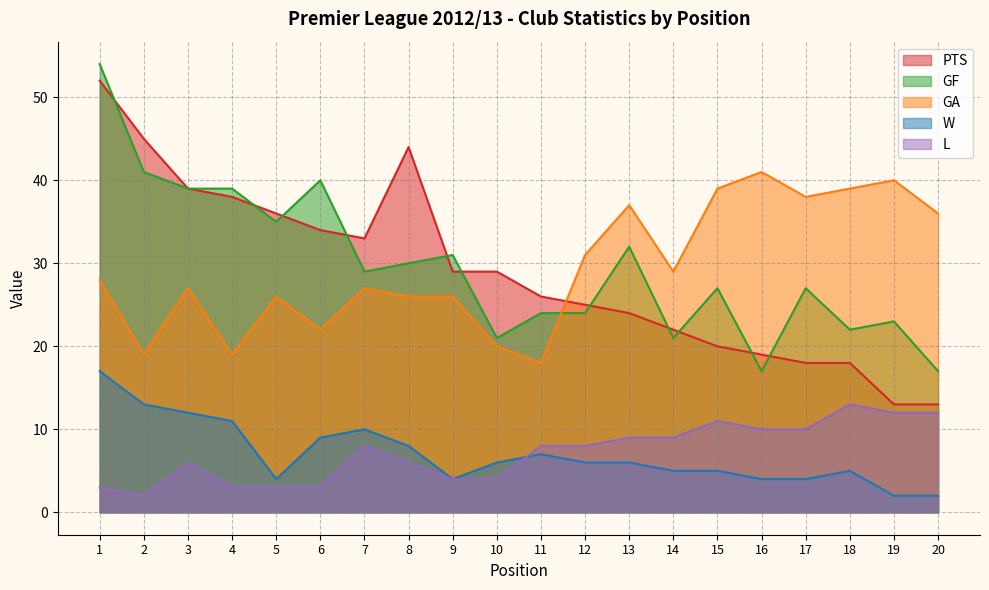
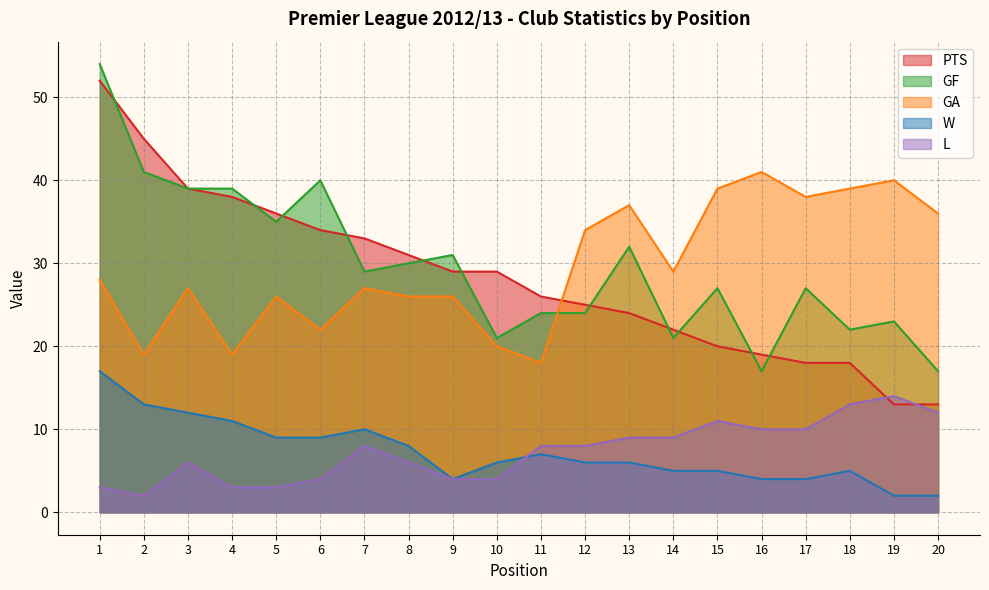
W, 5: 4 -> 9
L, 6: 3 -> 4
PTS, 8: 44 -> 31
GA, 12: 31 -> 34
L, 19: 12 -> 14
